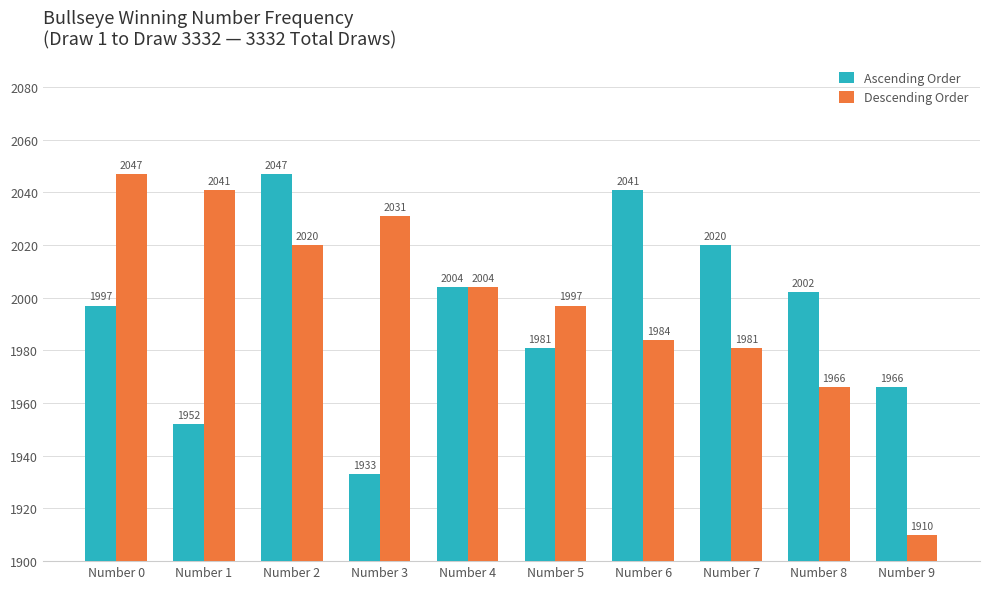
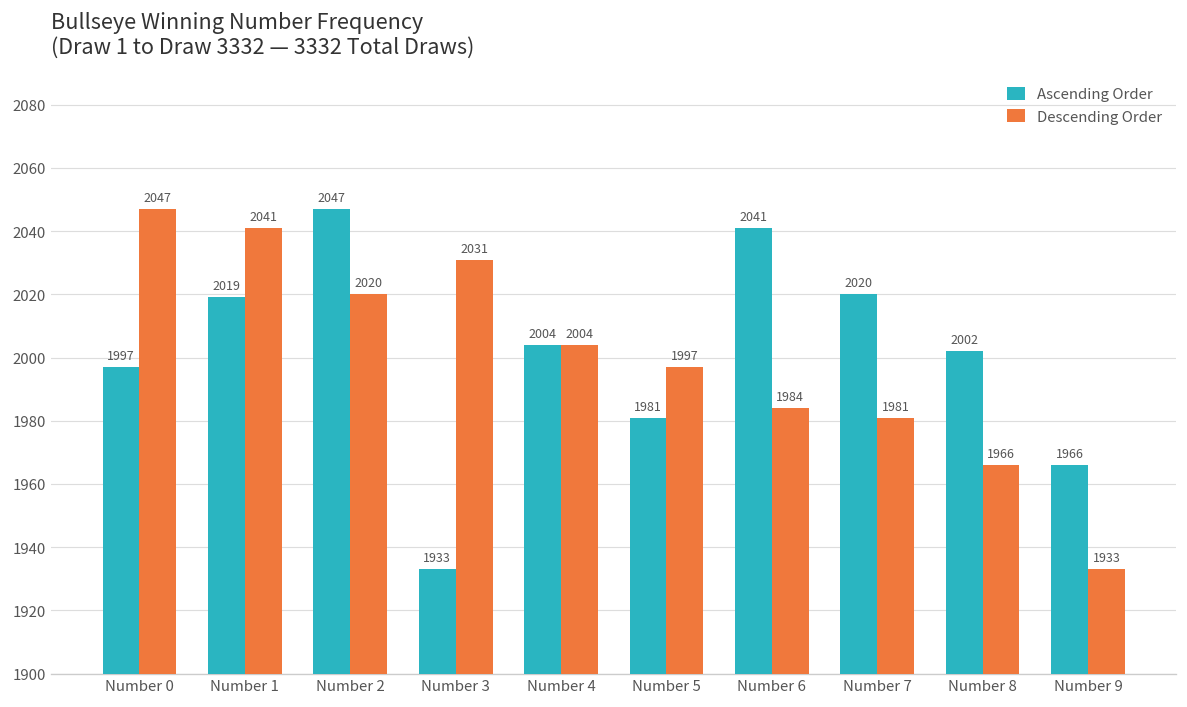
Ascending Order, Number 1: 1952 -> 2019
Descending Order, Number 9: 1910 -> 1933
